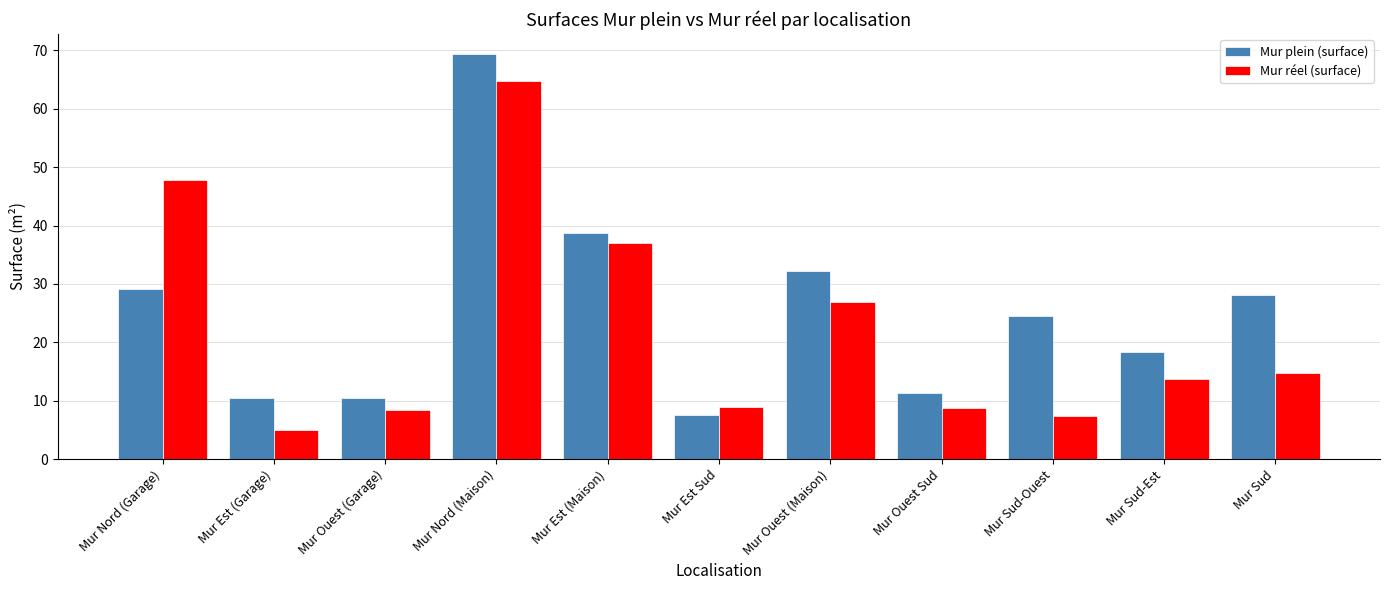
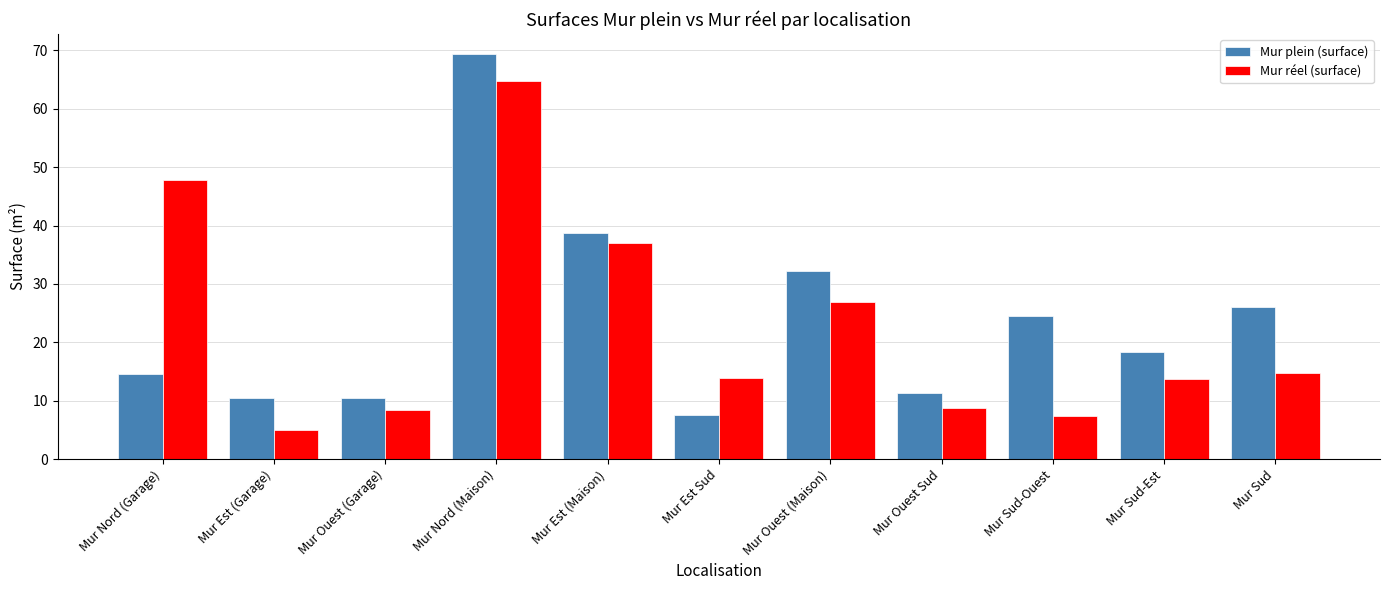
Mur plein (surface), Mur Nord (Garage): 29 -> 15
Mur réel (surface), Mur Est Sud: 9 -> 14
Mur plein (surface), Mur Sud: 28 -> 26
